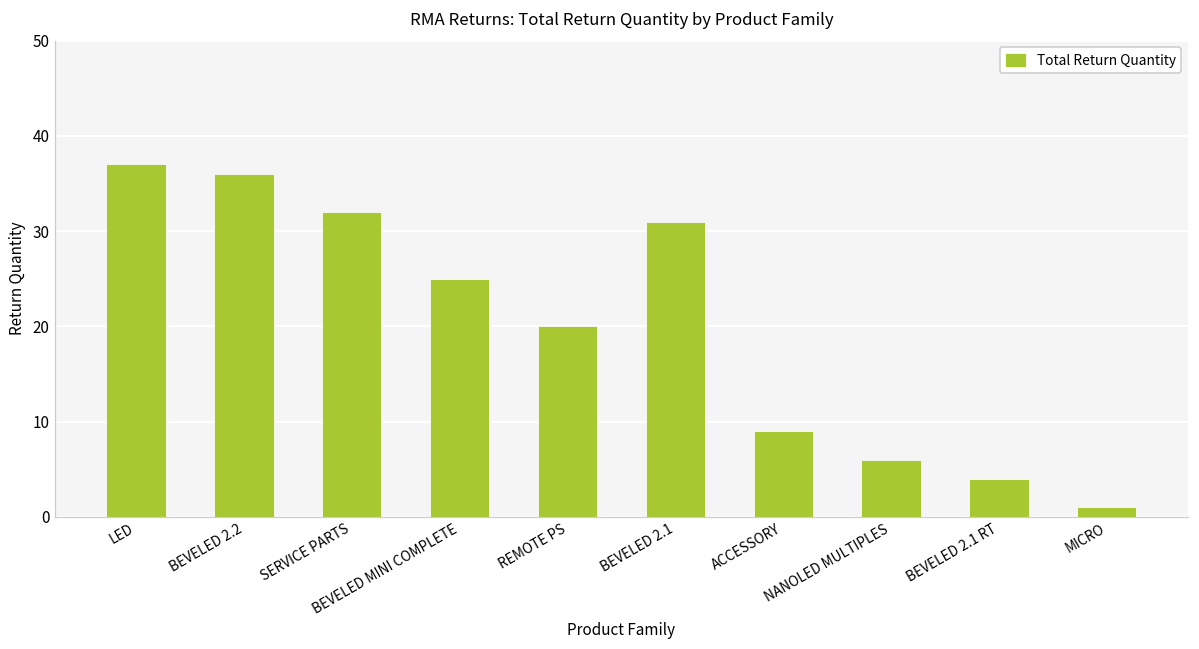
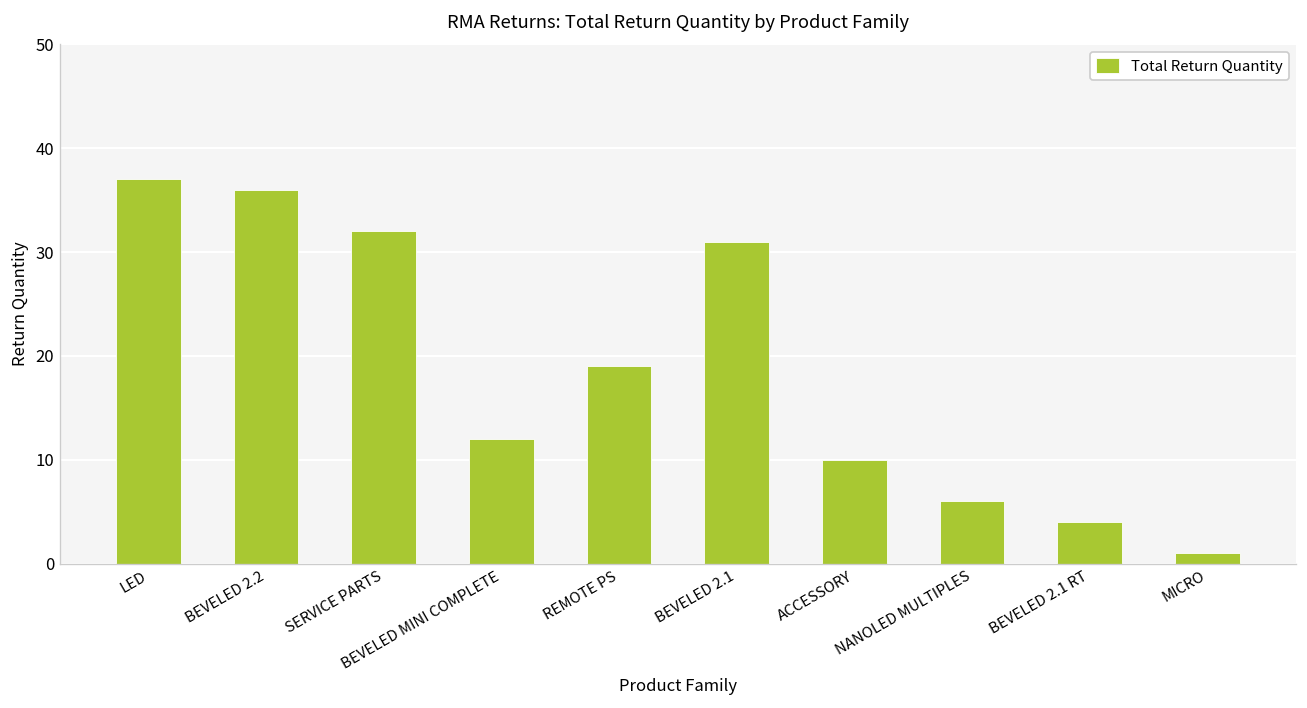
BEVELED MINI COMPLETE: 25 -> 12
REMOTE PS: 20 -> 19
ACCESSORY: 9 -> 10
